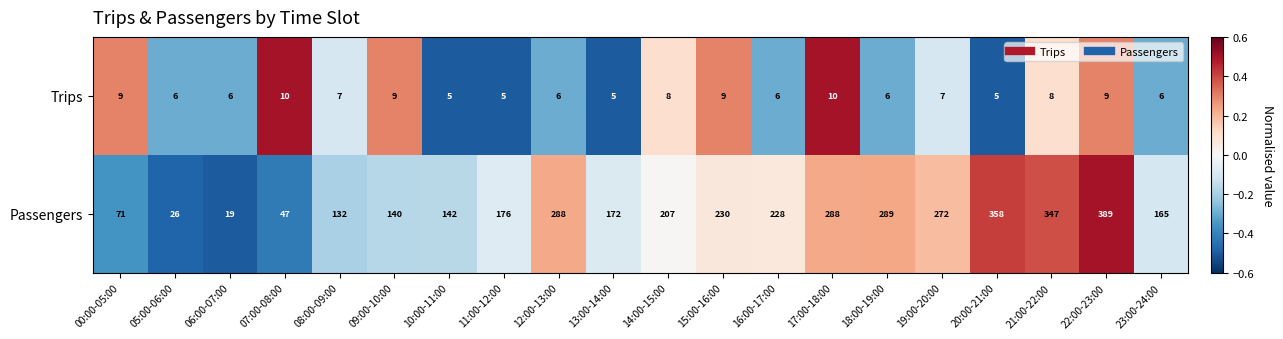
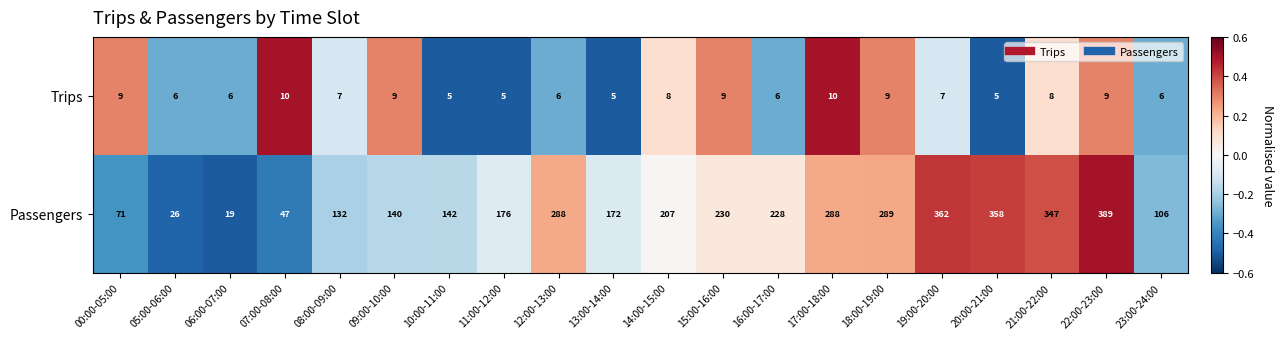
Trips, 18:00-19:00: 6 -> 9
Passengers, 19:00-20:00: 272 -> 362
Passengers, 23:00-24:00: 165 -> 106
